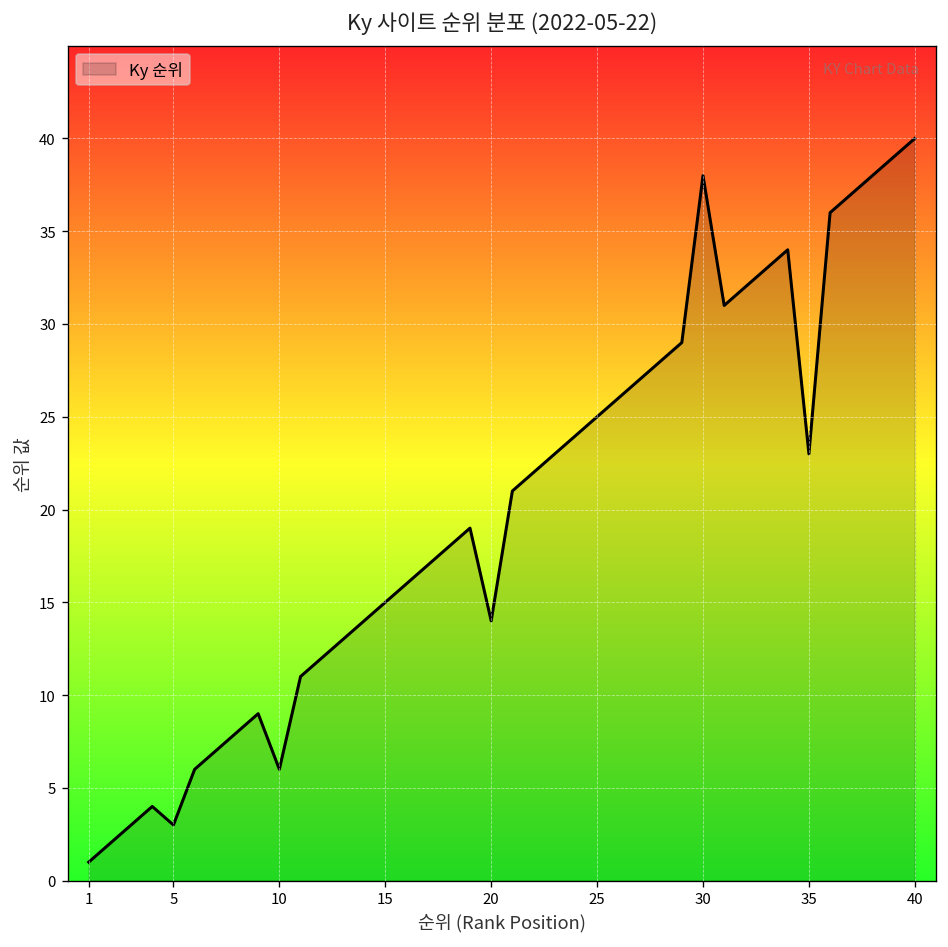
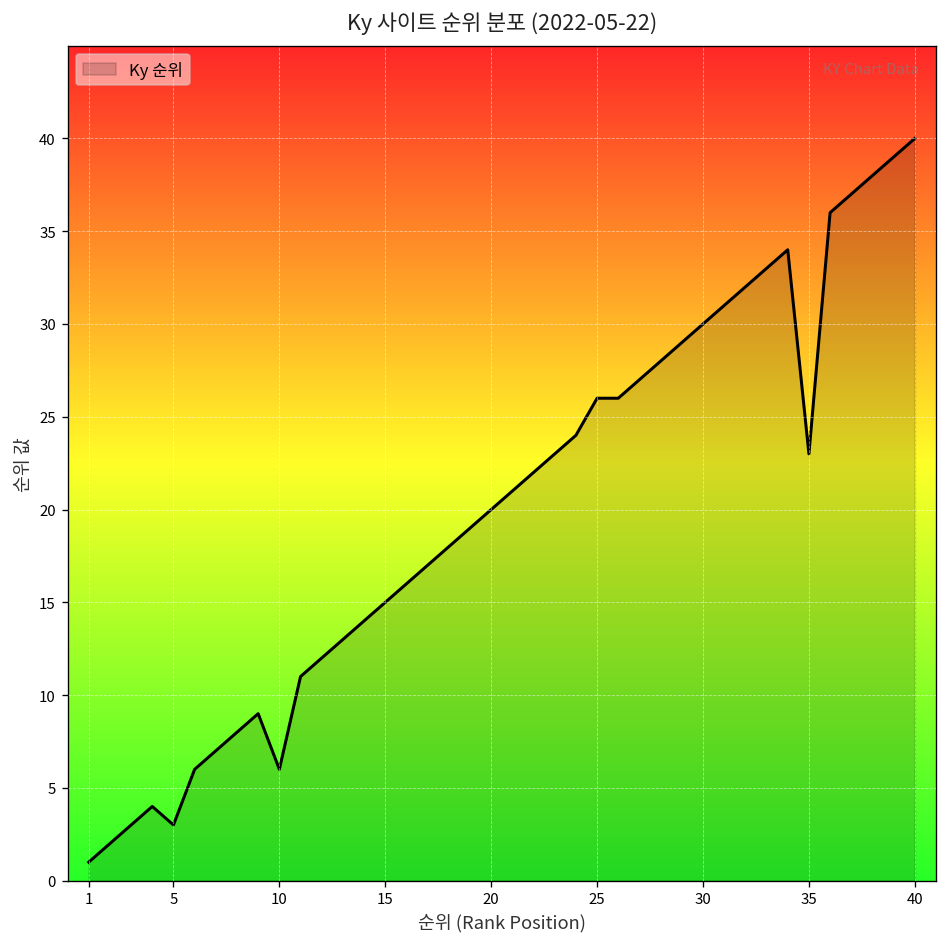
20: 14 -> 20
25: 25 -> 26
30: 38 -> 30
